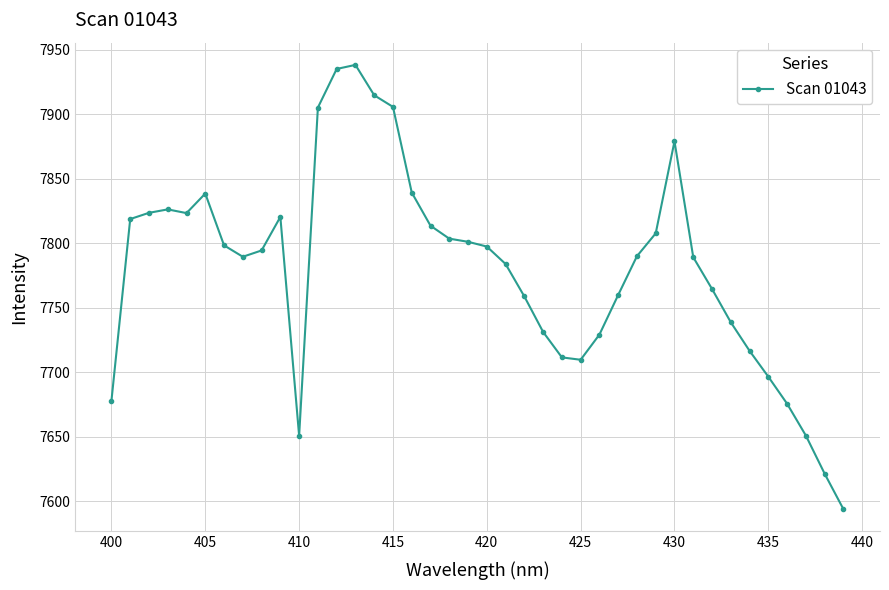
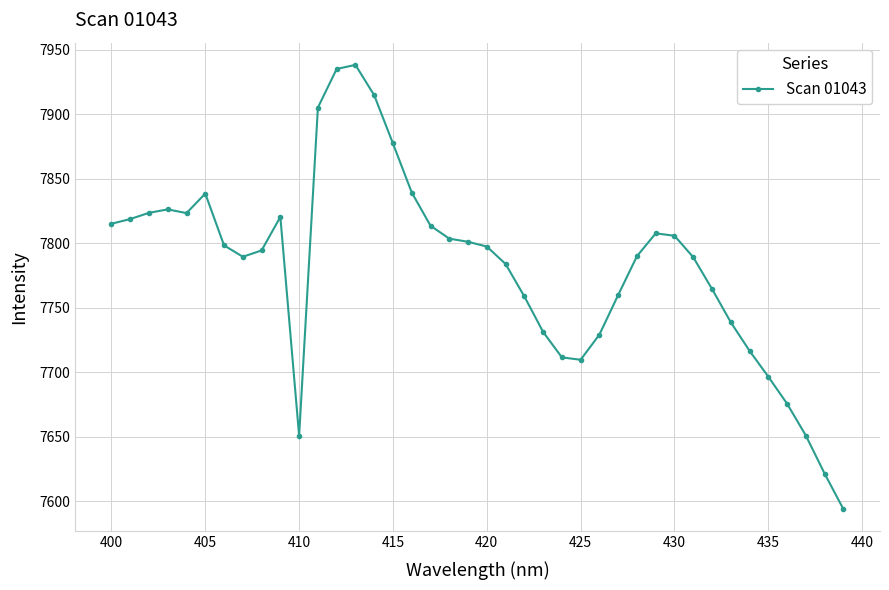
400: 7678 -> 7815
415: 7906 -> 7877
430: 7879 -> 7806
